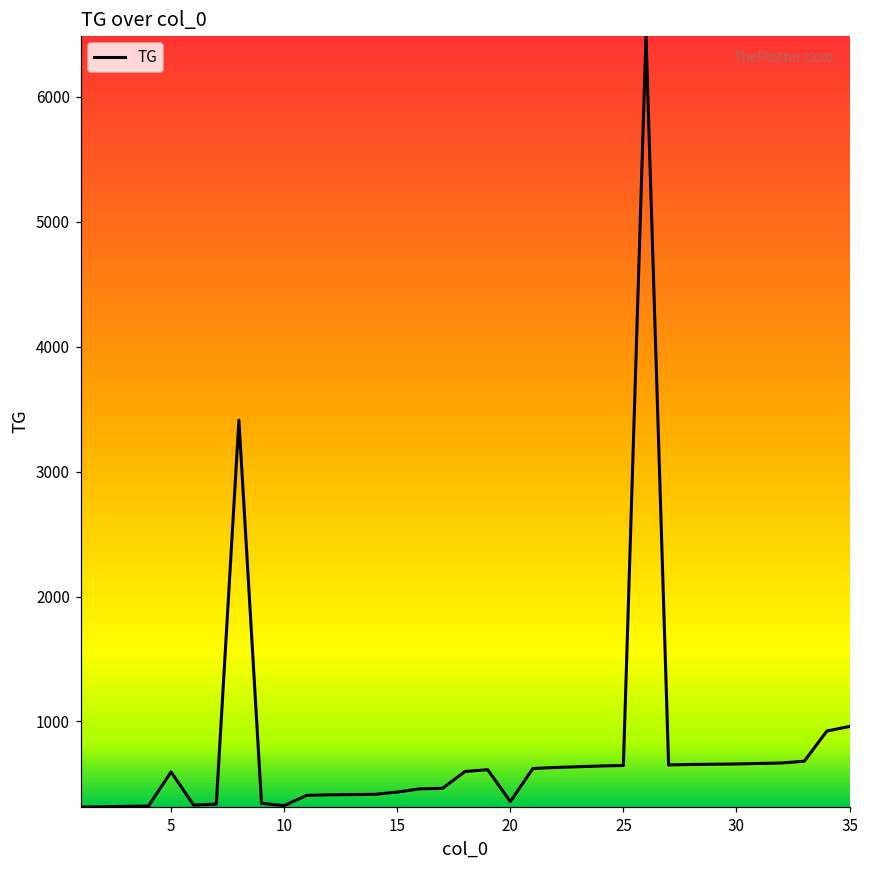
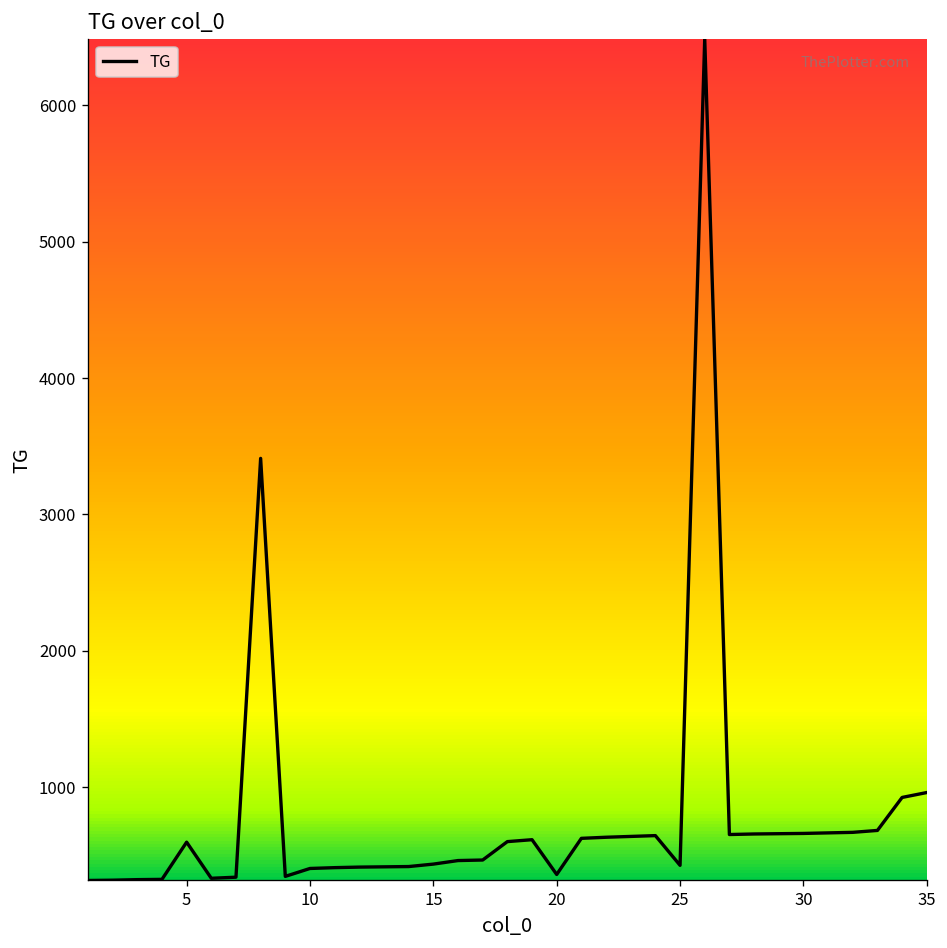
10: 330 -> 400
25: 650 -> 430
